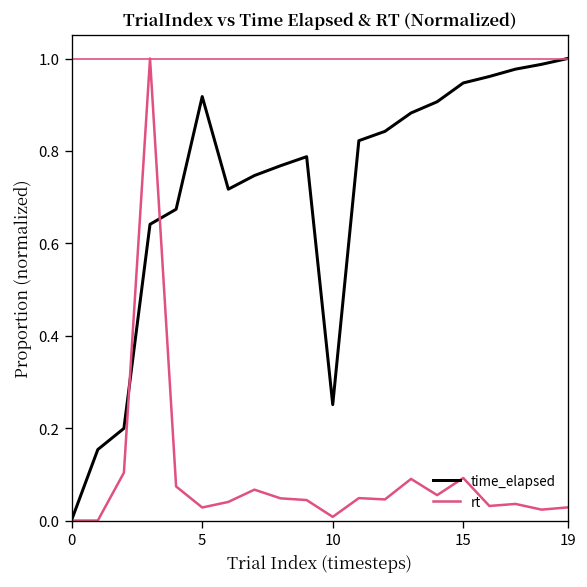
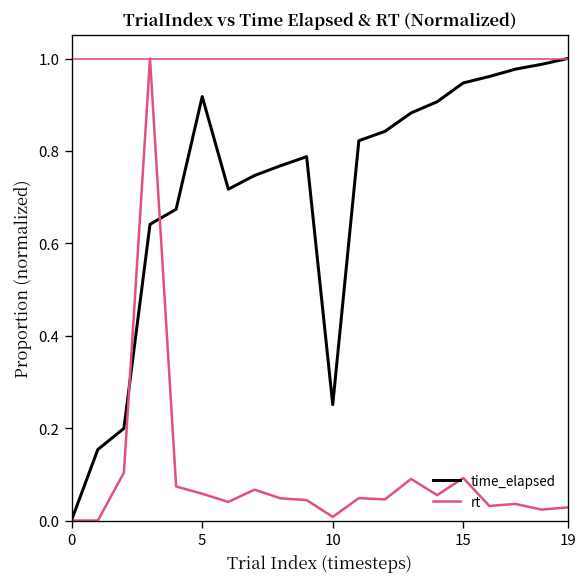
rt, 5: 0.03 -> 0.06
